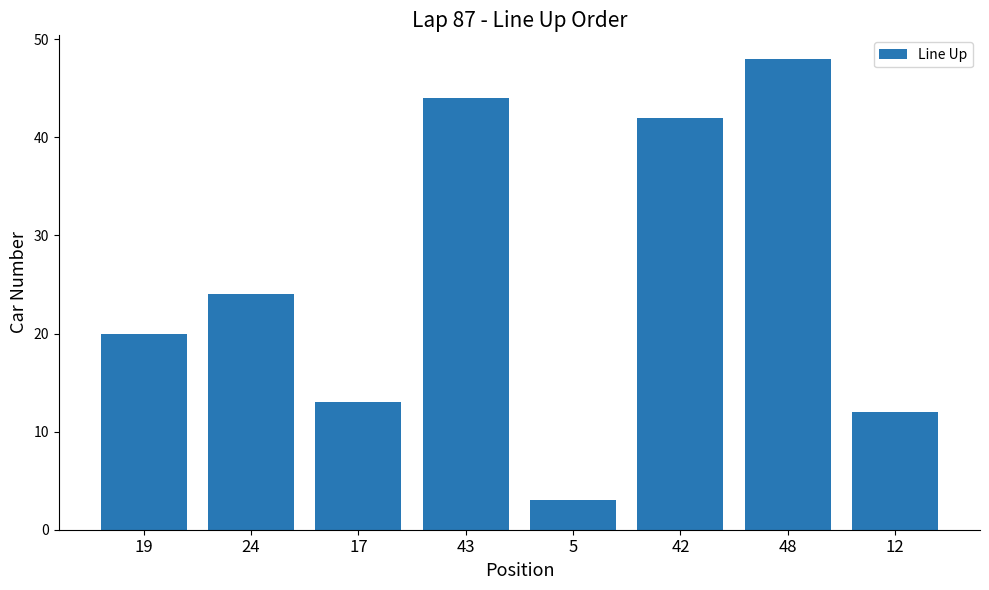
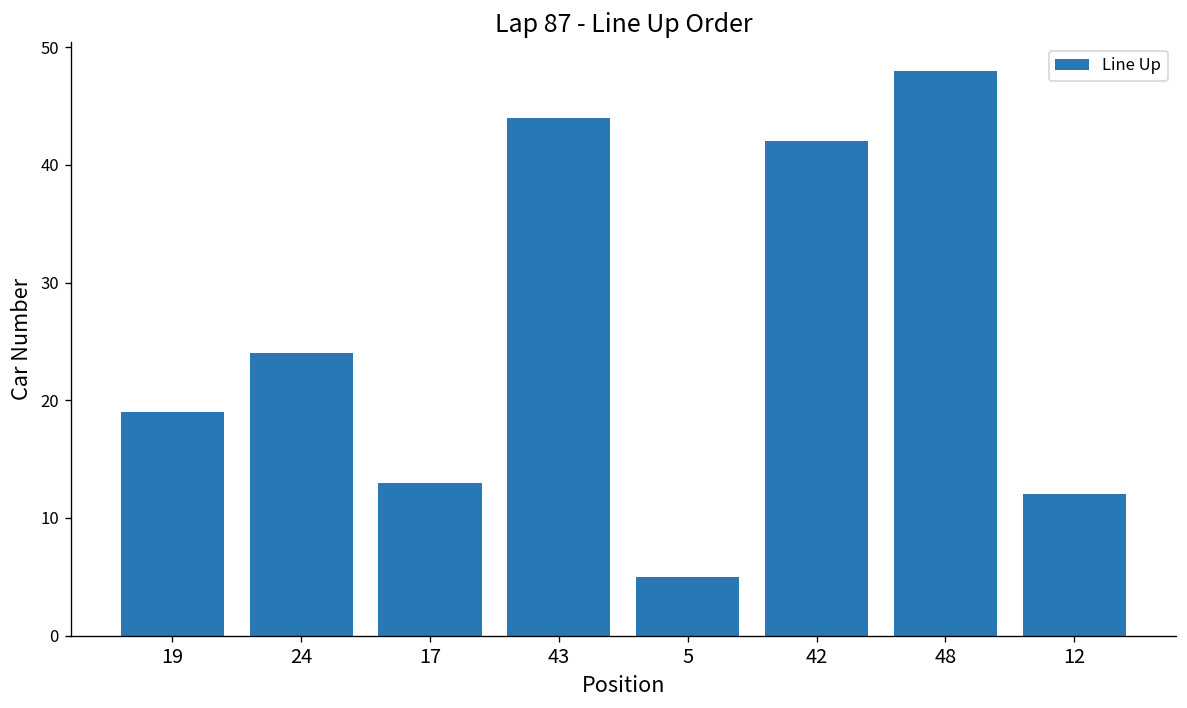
19: 20 -> 19
5: 3 -> 5
